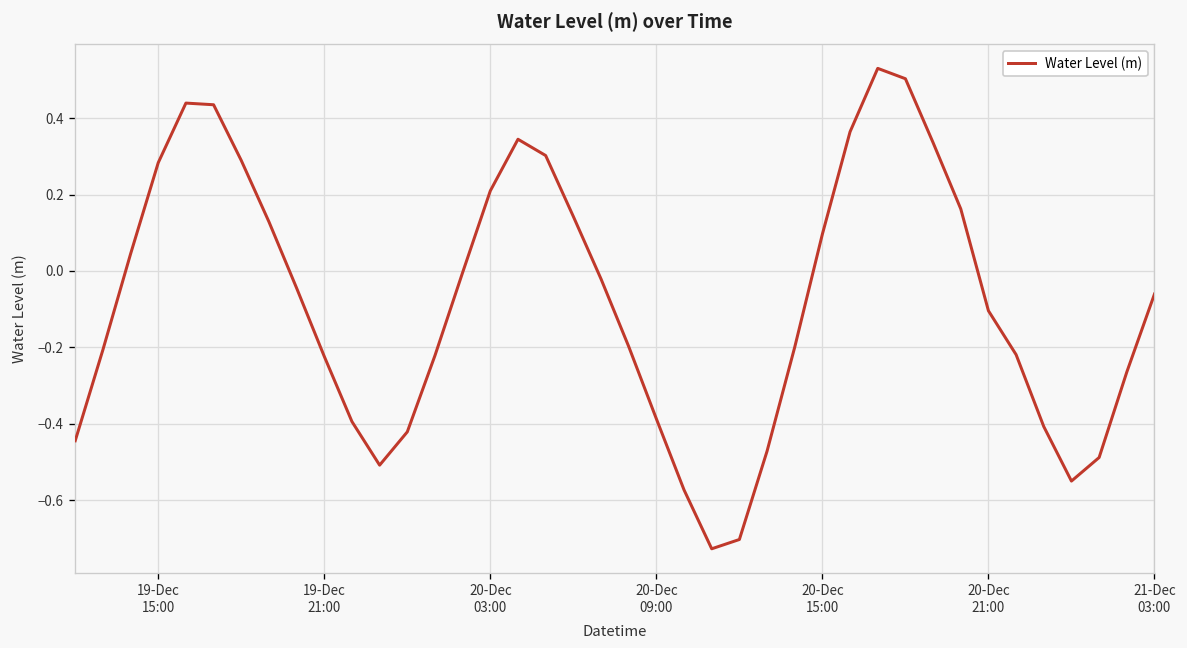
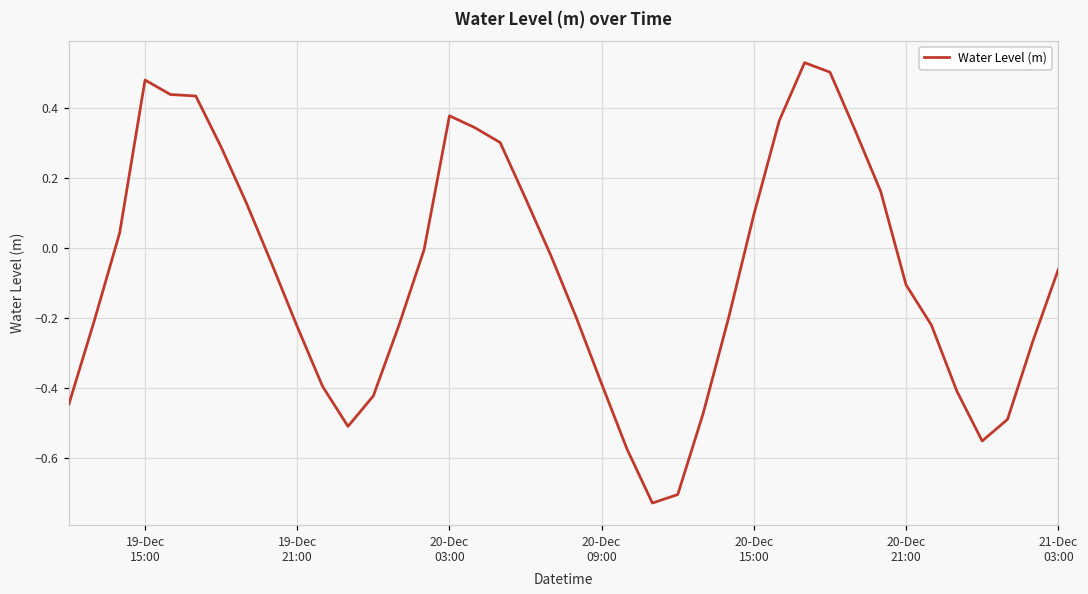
19-Dec 15:00: 0.28 -> 0.48
20-Dec 03:00: 0.21 -> 0.38
